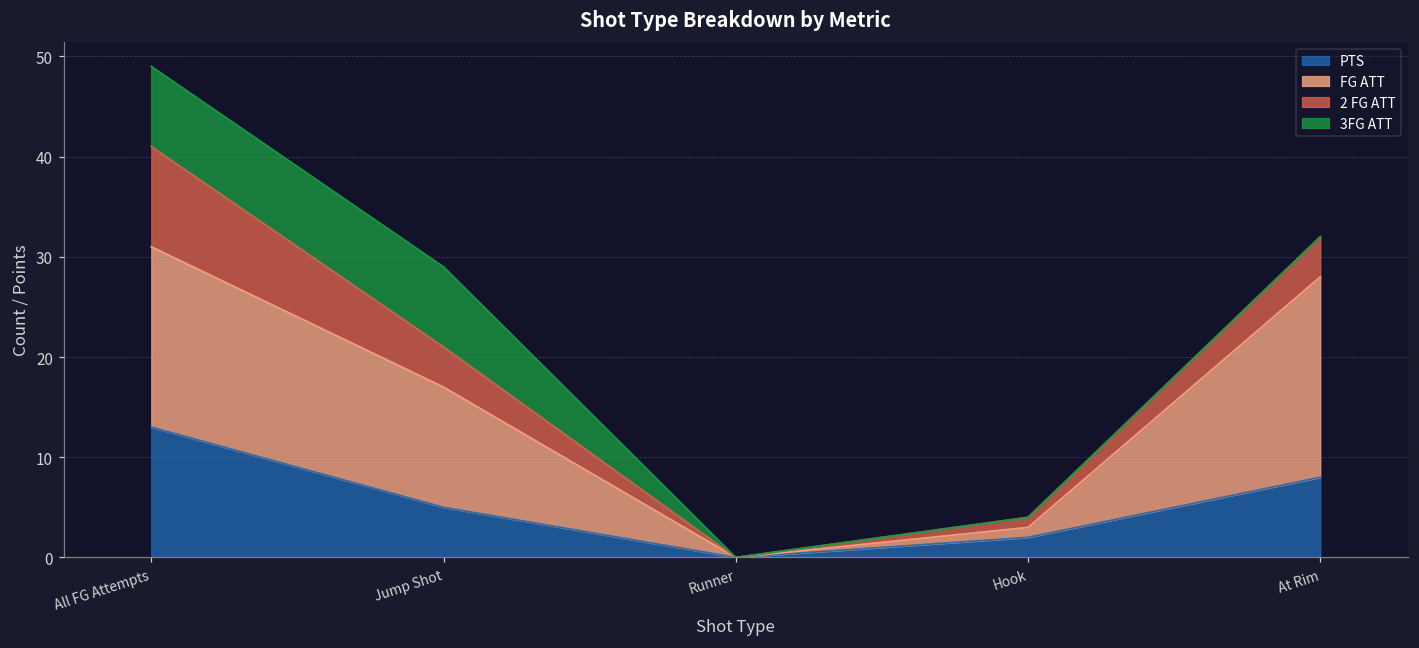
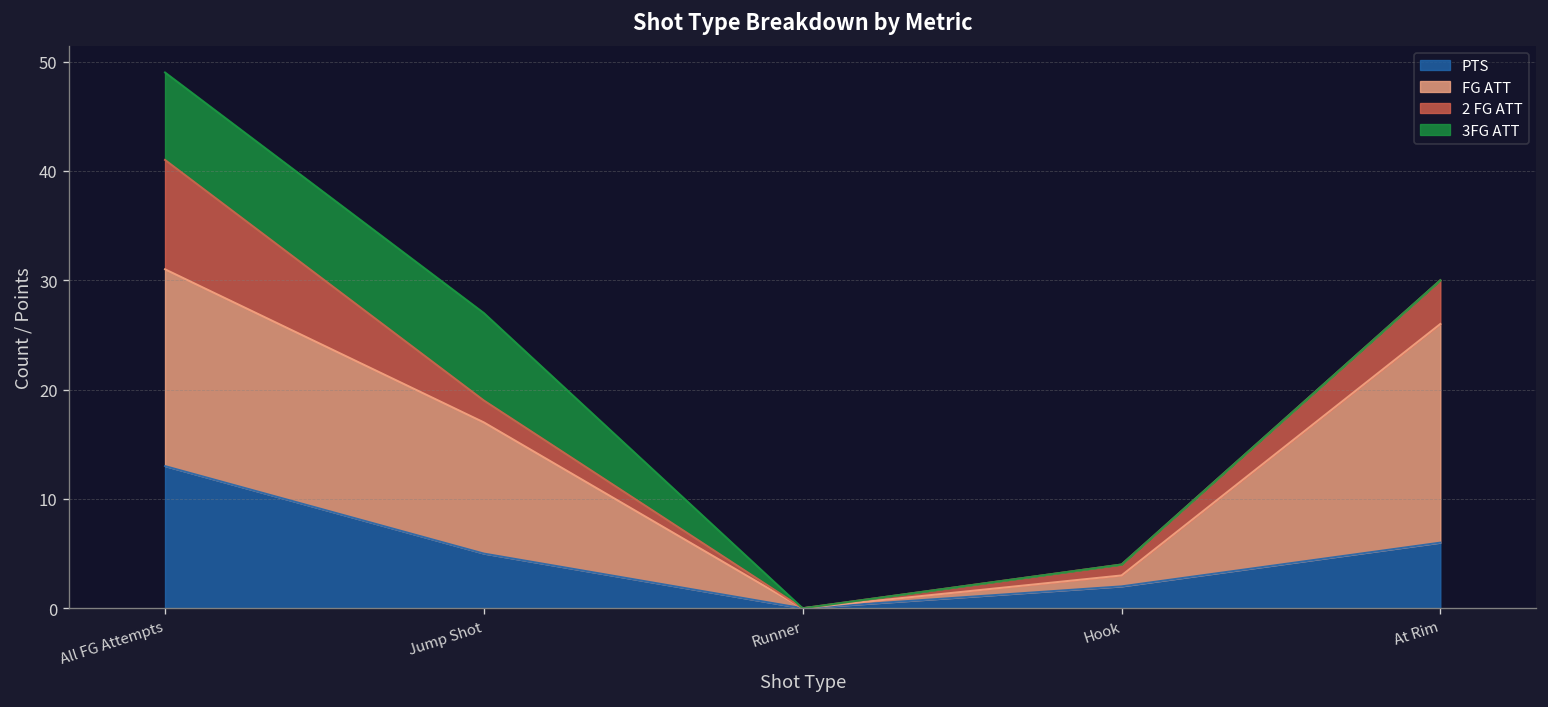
2 FG ATT, Jump Shot: 4 -> 2
PTS, At Rim: 8 -> 6
